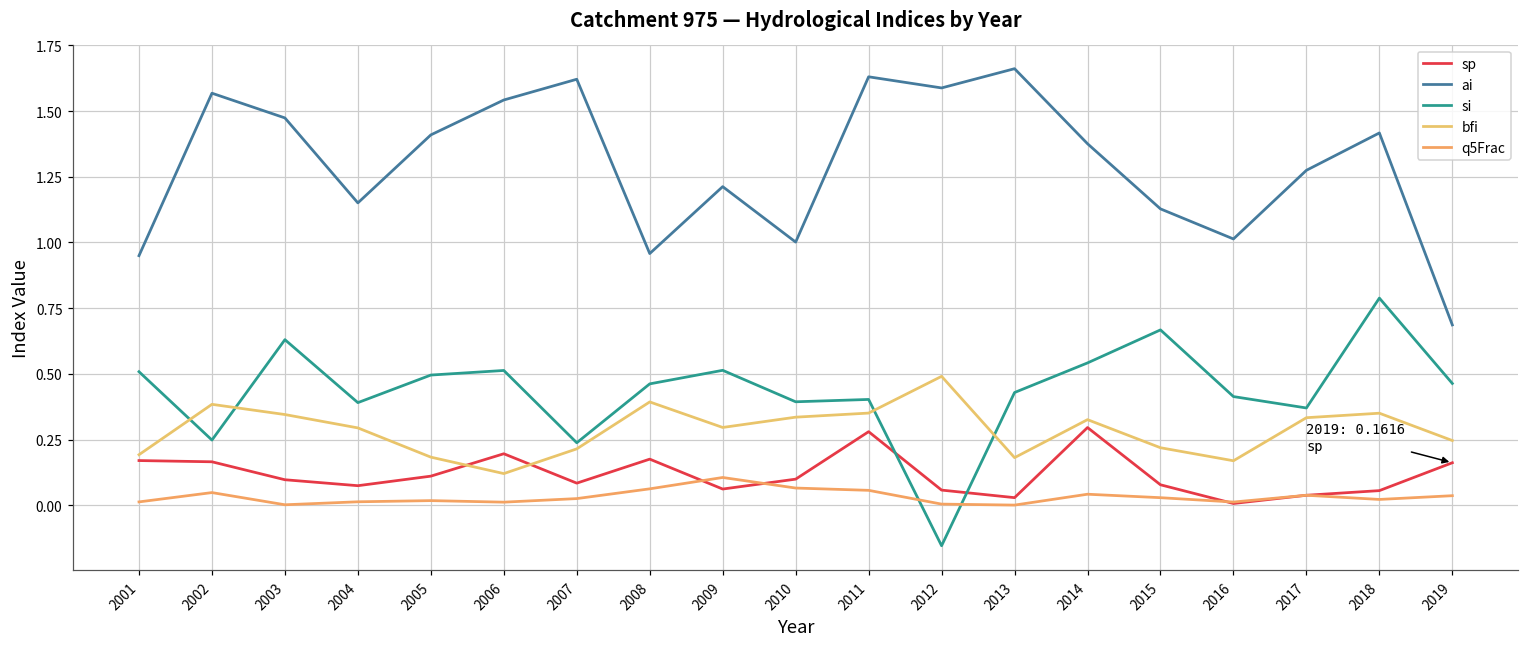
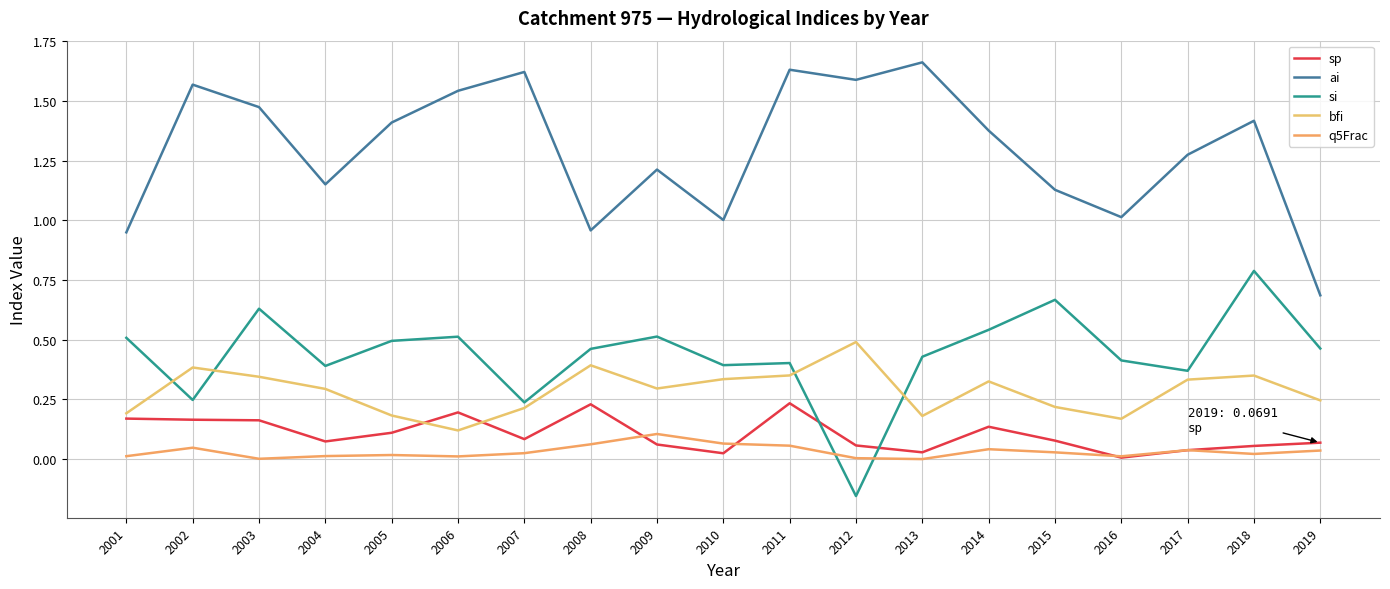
sp, 2003: 0.10 -> 0.16
sp, 2008: 0.18 -> 0.23
sp, 2010: 0.10 -> 0.02
sp, 2011: 0.28 -> 0.23
sp, 2014: 0.30 -> 0.14
sp, 2019: 0.1616 -> 0.0691
